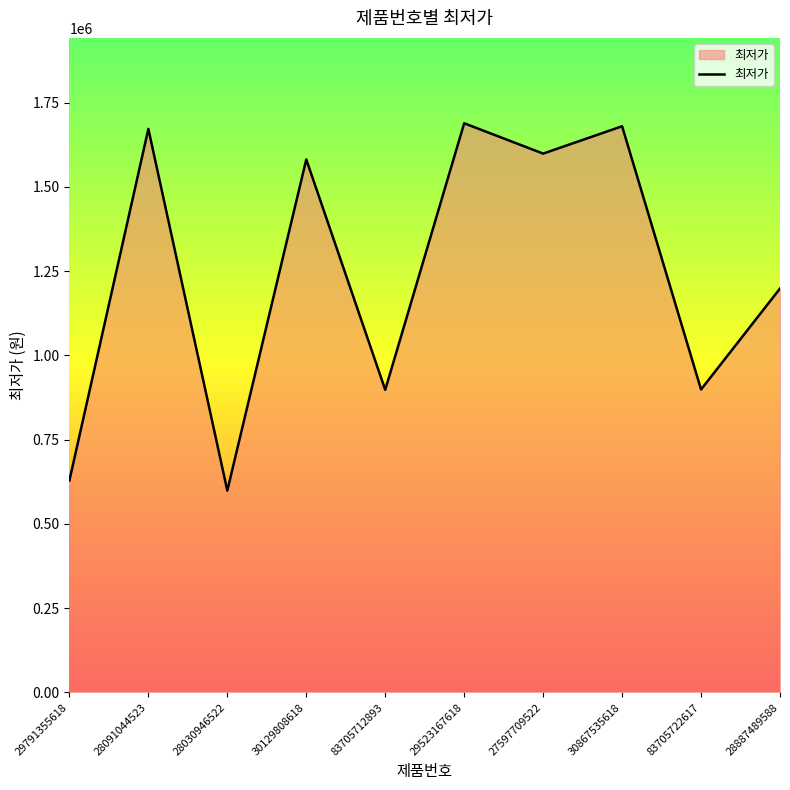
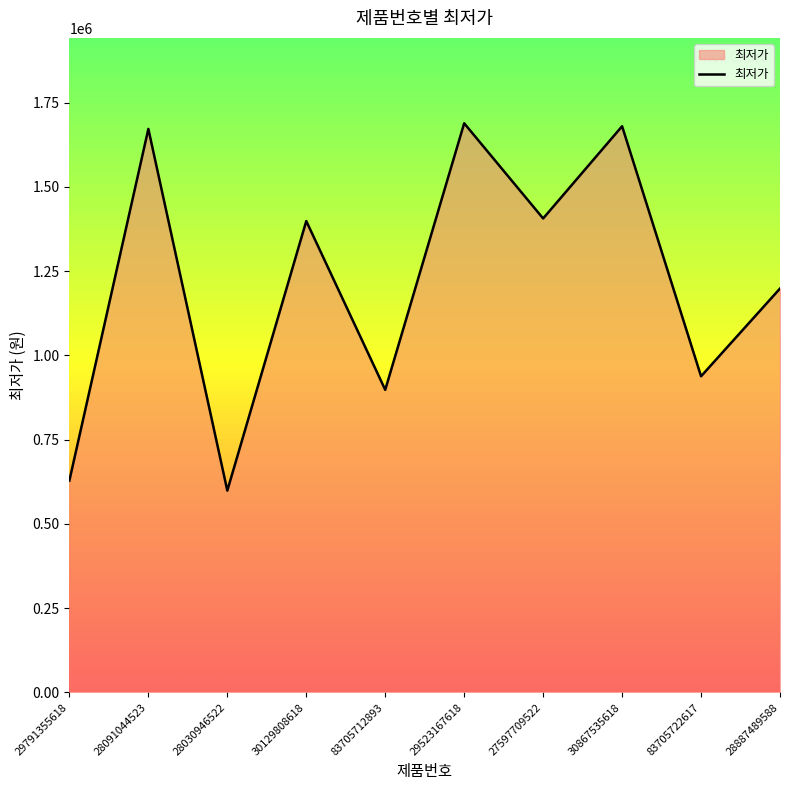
30129808618: 1580000 -> 1400000
27597709522: 1600000 -> 1410000
83705722617: 900000 -> 940000
